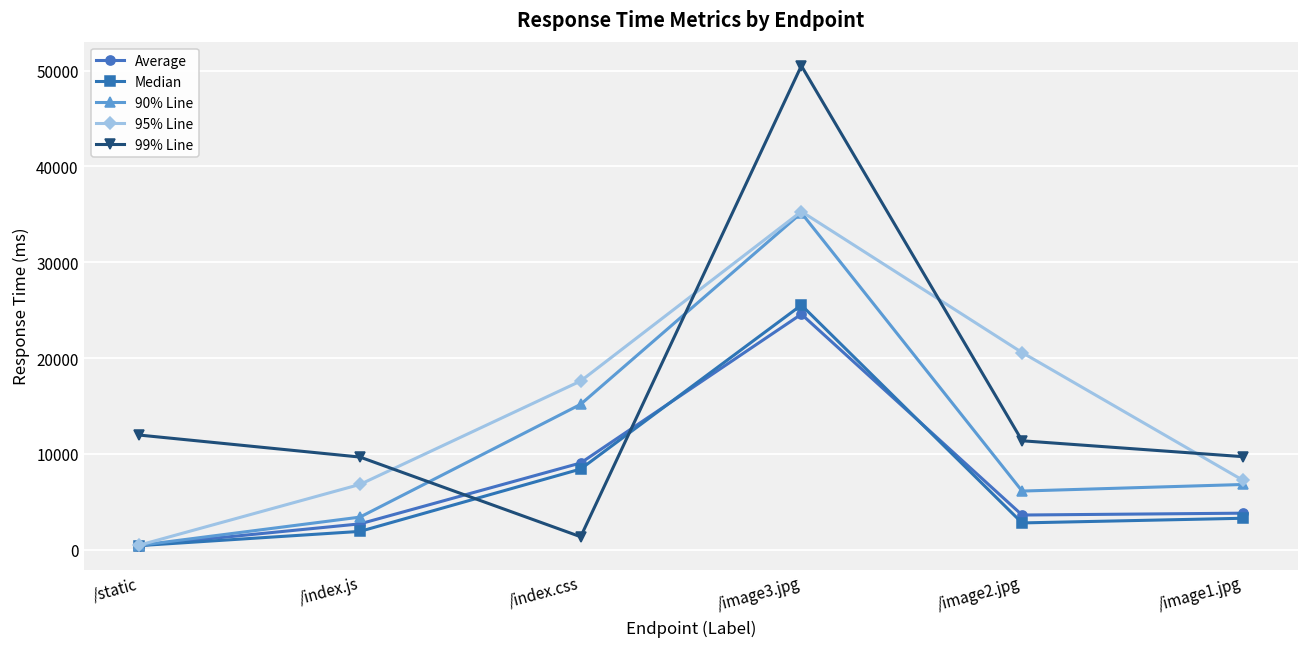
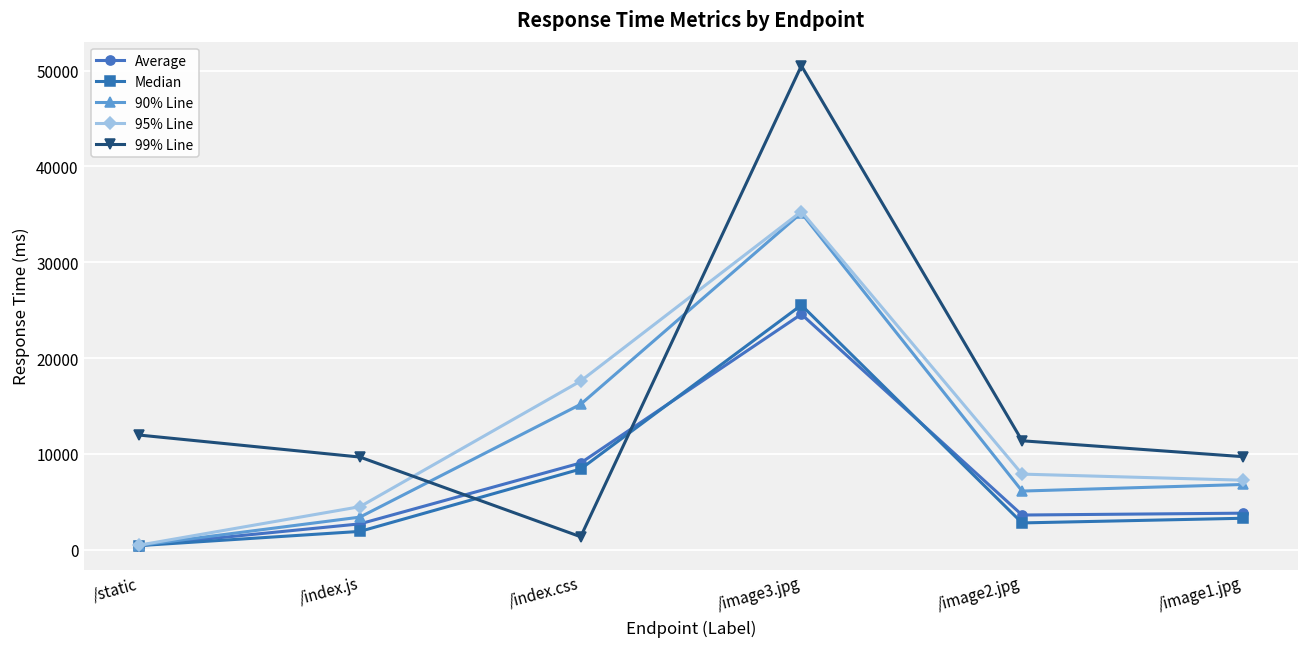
95% Line, /index.js: 7000 -> 4000
95% Line, /image2.jpg: 21000 -> 8000
